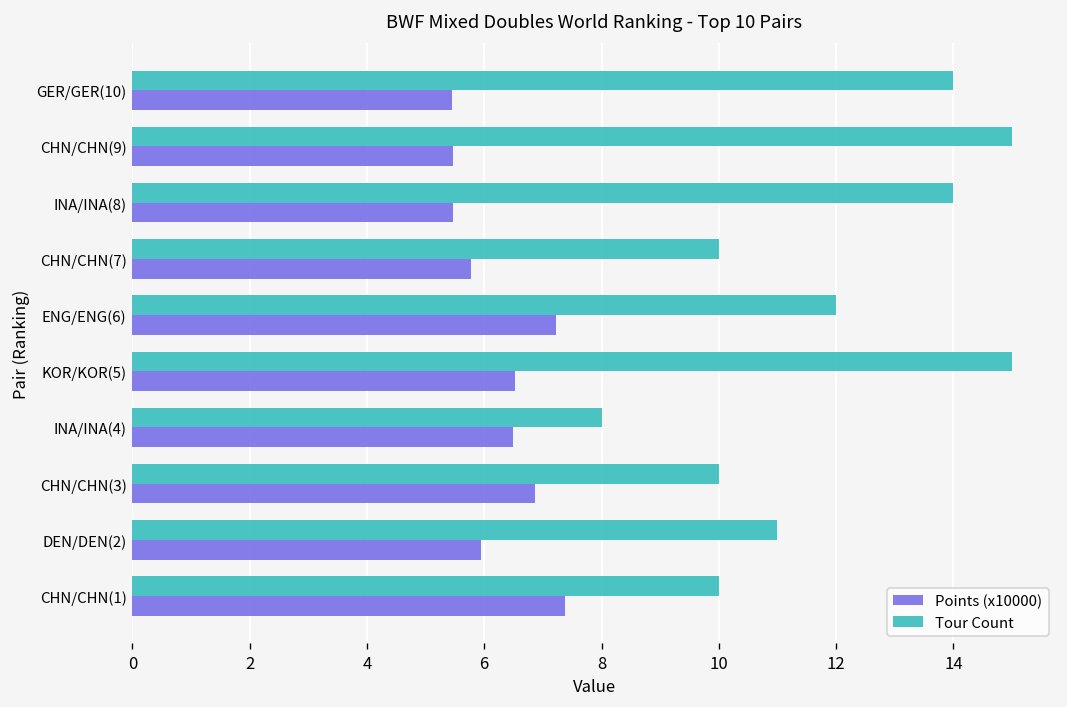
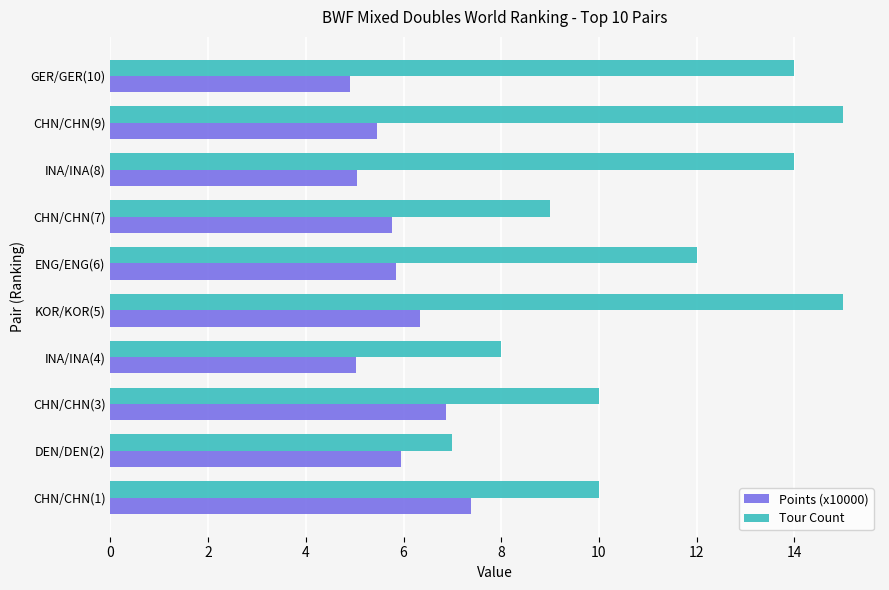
Points (x10000), GER/GER(10): 5.4 -> 4.9
Points (x10000), INA/INA(8): 5.5 -> 5.1
Tour Count, CHN/CHN(7): 10 -> 9
Points (x10000), ENG/ENG(6): 7.2 -> 5.8
Points (x10000), KOR/KOR(5): 6.5 -> 6.3
Points (x10000), INA/INA(4): 6.5 -> 5.0
Tour Count, DEN/DEN(2): 11 -> 7
